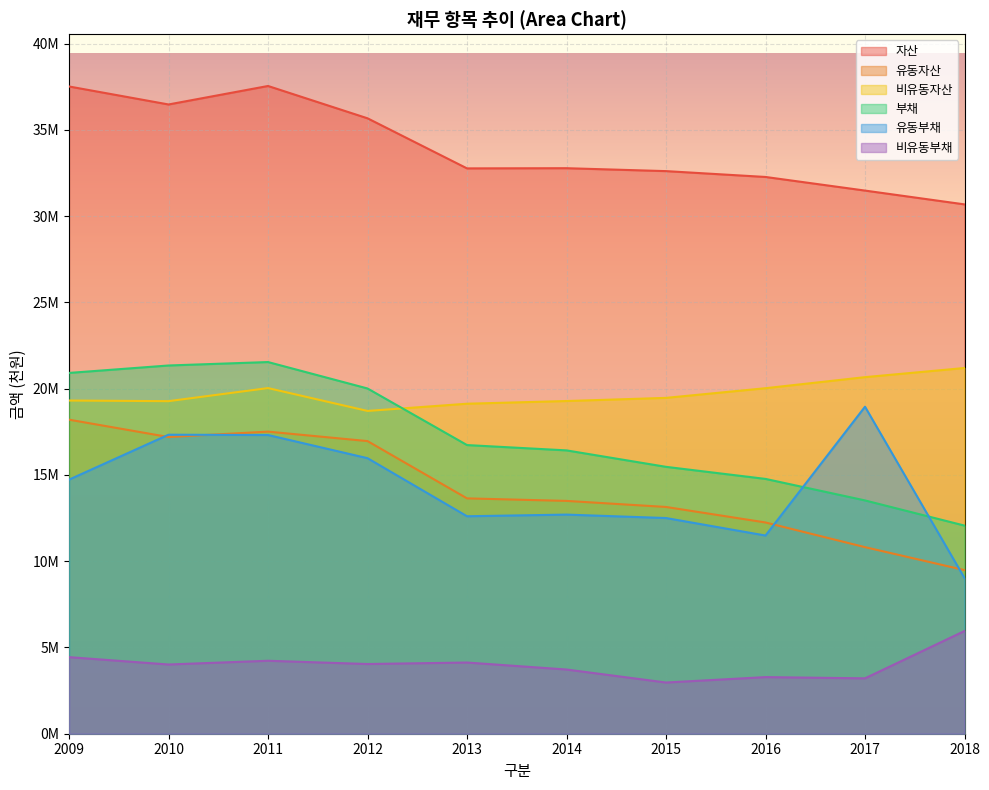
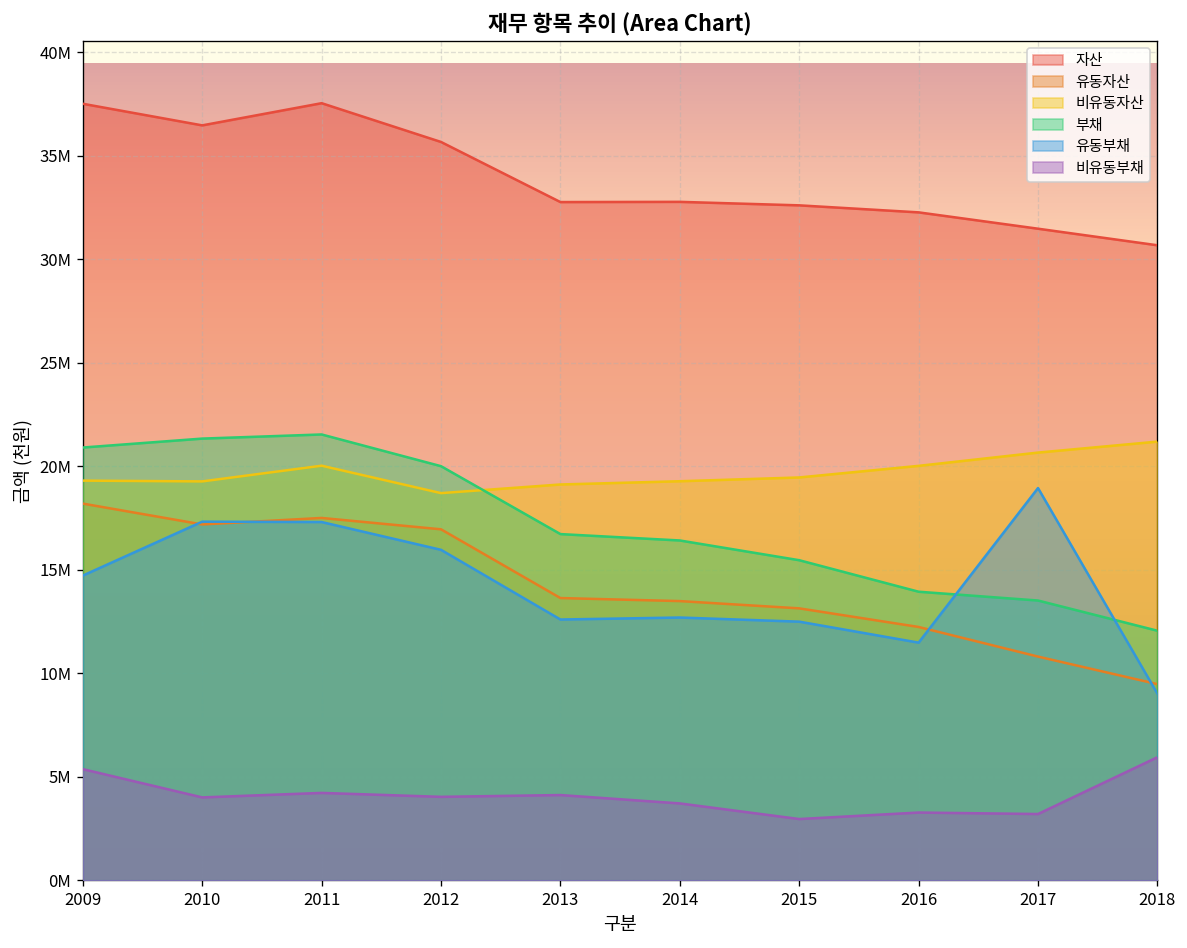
비유동부채, 2009: 4400000 -> 5400000
부채, 2016: 14800000 -> 13900000
